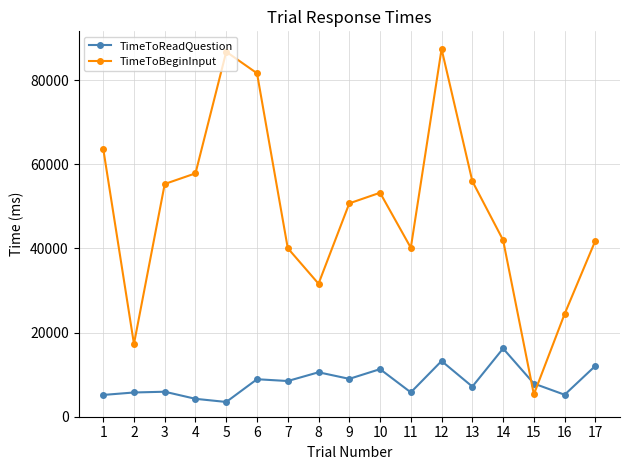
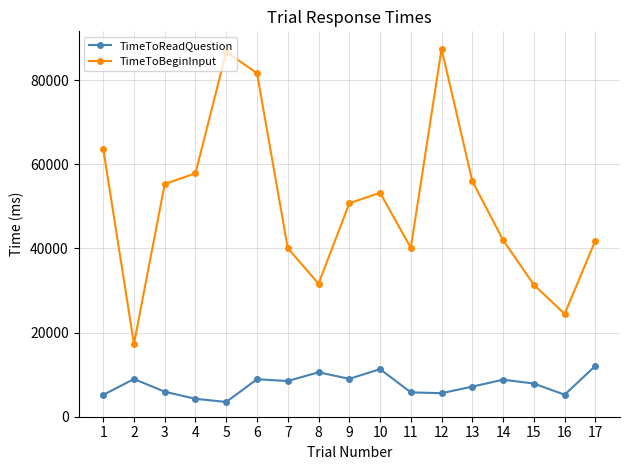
TimeToReadQuestion, 2: 6000 -> 9000
TimeToReadQuestion, 12: 13000 -> 6000
TimeToReadQuestion, 14: 16000 -> 9000
TimeToBeginInput, 15: 5000 -> 31000
